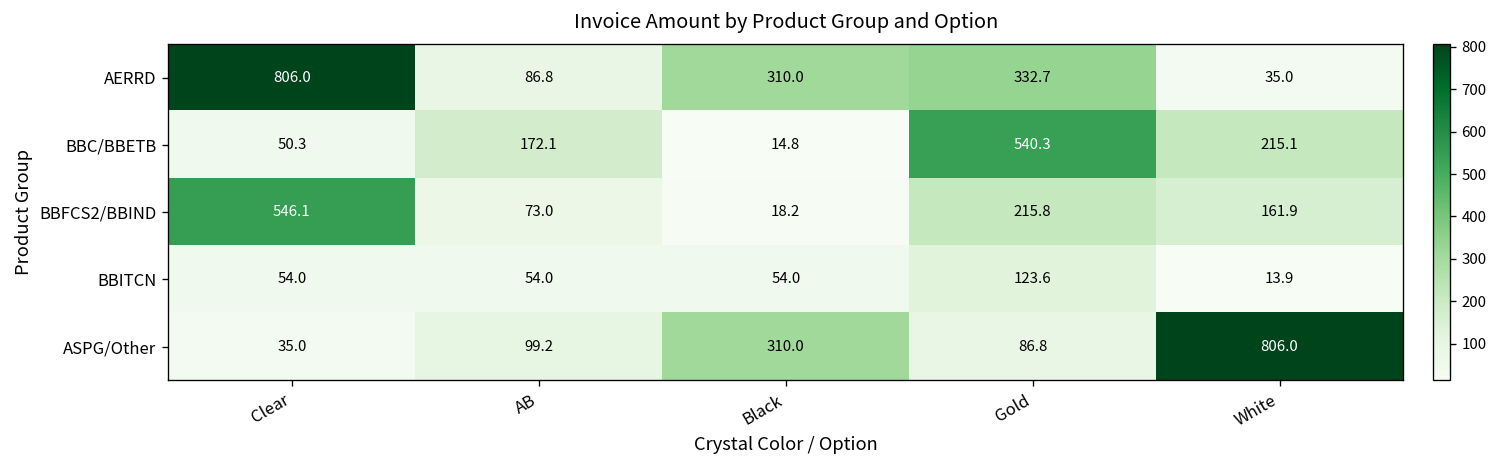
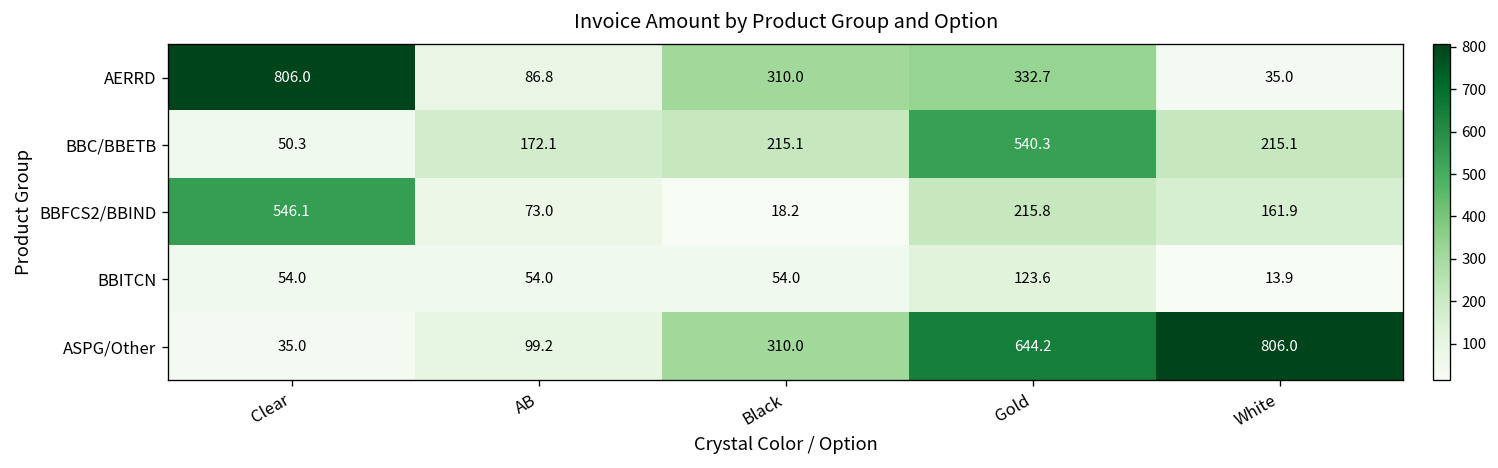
BBC/BBETB, Black: 14.8 -> 215.1
ASPG/Other, Gold: 86.8 -> 644.2
